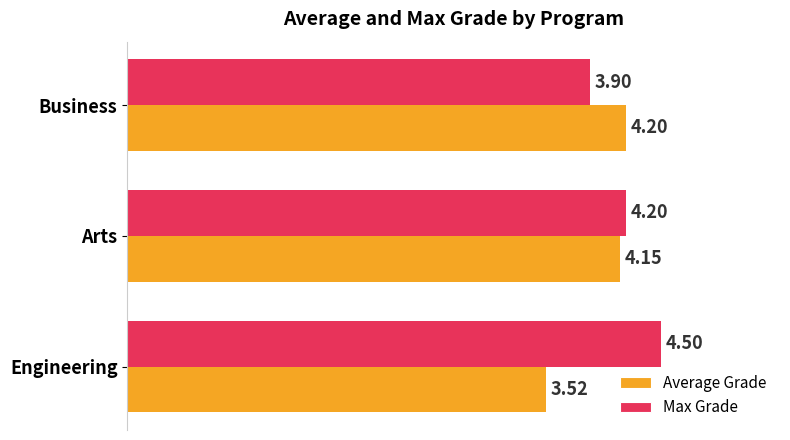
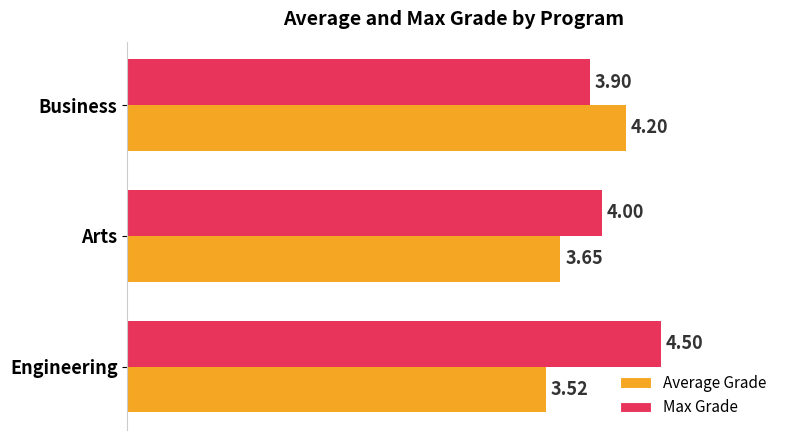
Max Grade, Arts: 4.20 -> 4.00
Average Grade, Arts: 4.15 -> 3.65
